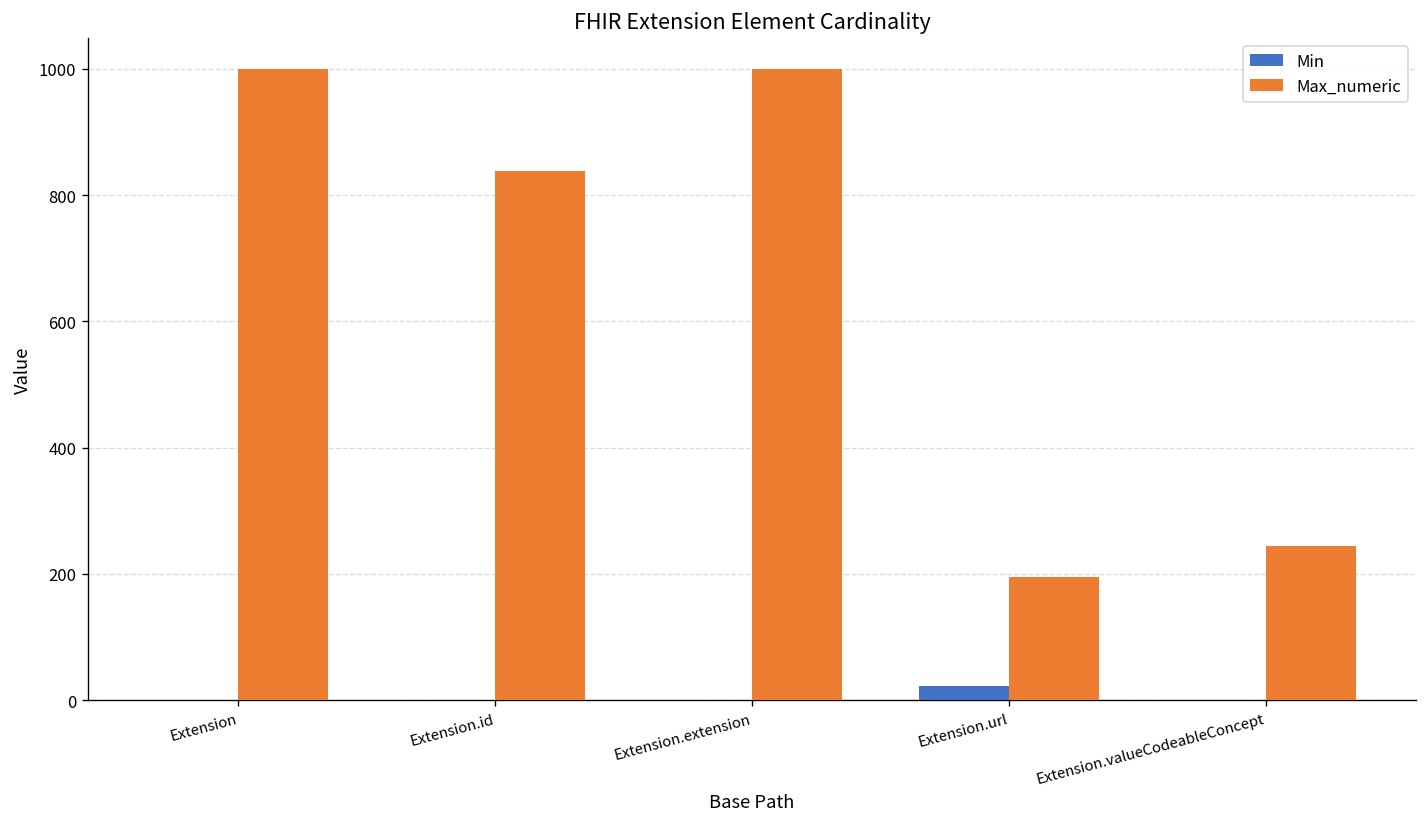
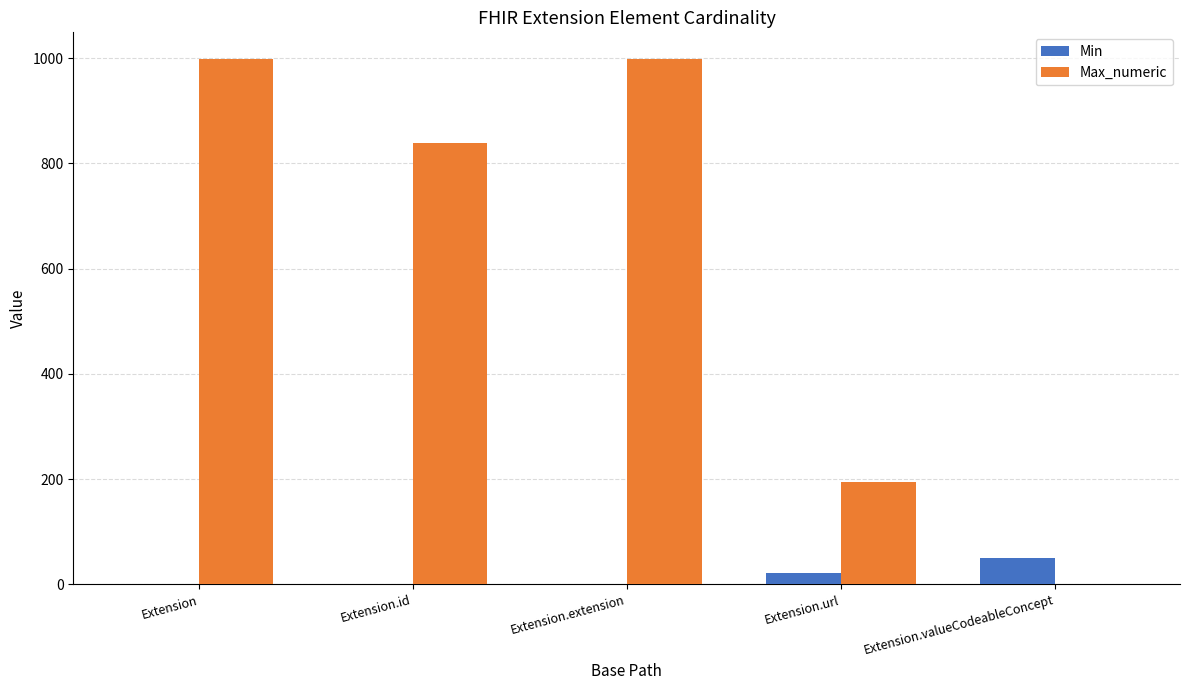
Min, Extension.valueCodeableConcept: 0 -> 50
Max_numeric, Extension.valueCodeableConcept: 240 -> 0
